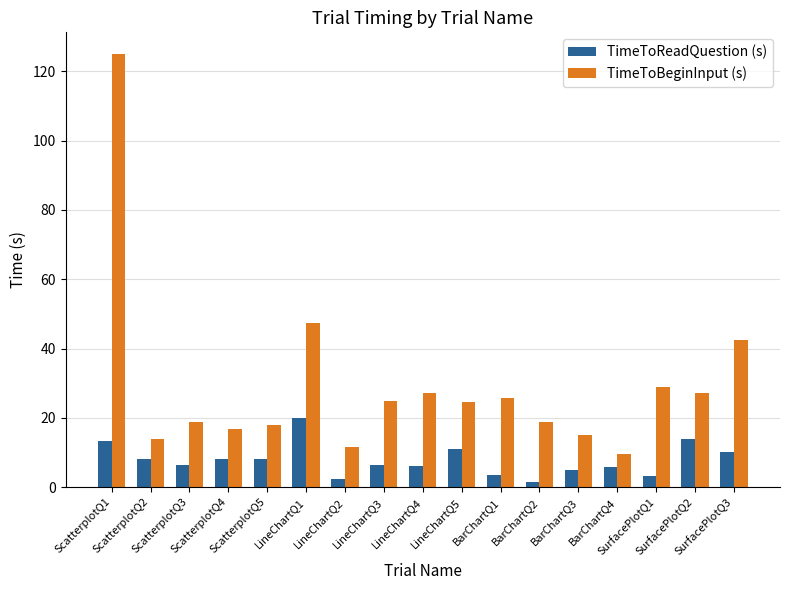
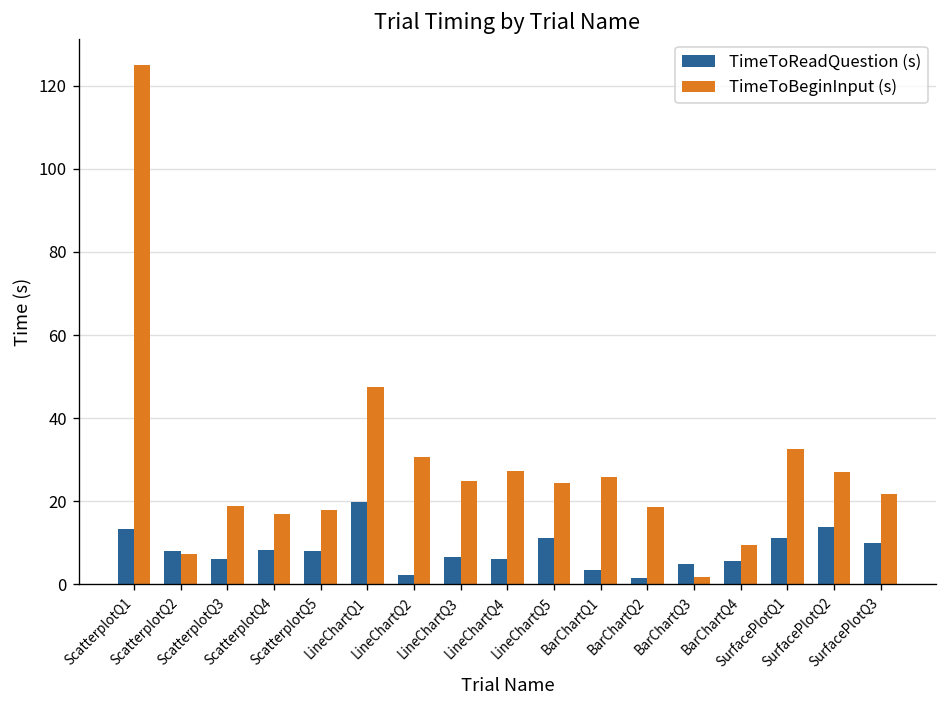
TimeToBeginInput (s), ScatterplotQ2: 14 -> 7
TimeToBeginInput (s), LineChartQ2: 12 -> 31
TimeToBeginInput (s), BarChartQ3: 15 -> 2
TimeToReadQuestion (s), SurfacePlotQ1: 3 -> 11
TimeToBeginInput (s), SurfacePlotQ1: 29 -> 33
TimeToBeginInput (s), SurfacePlotQ3: 43 -> 22
